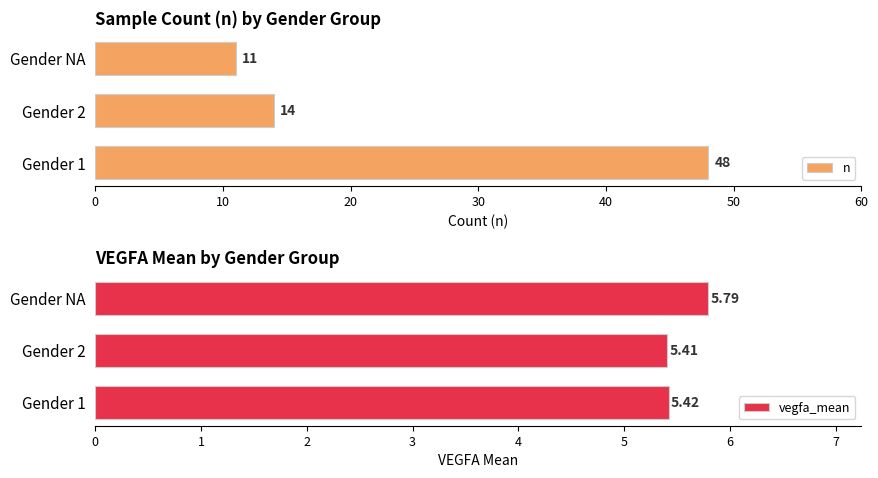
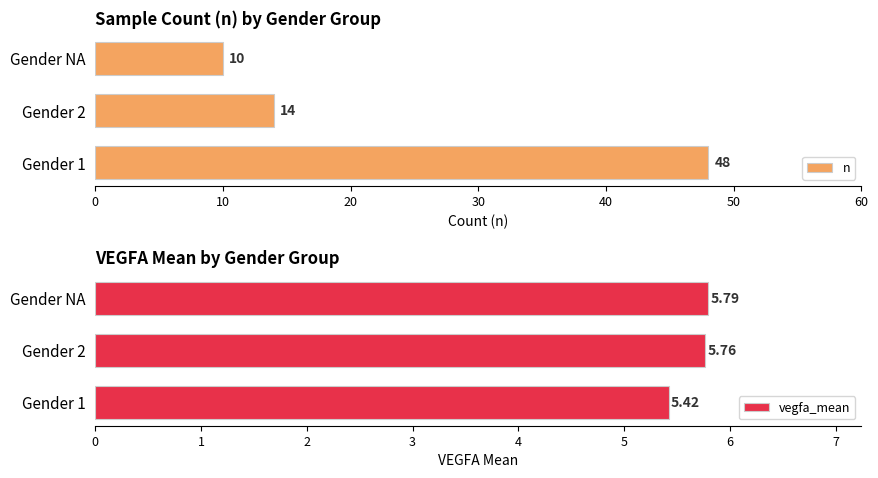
Sample Count (n) by Gender Group, Gender NA: 11 -> 10
VEGFA Mean by Gender Group, Gender 2: 5.41 -> 5.76
